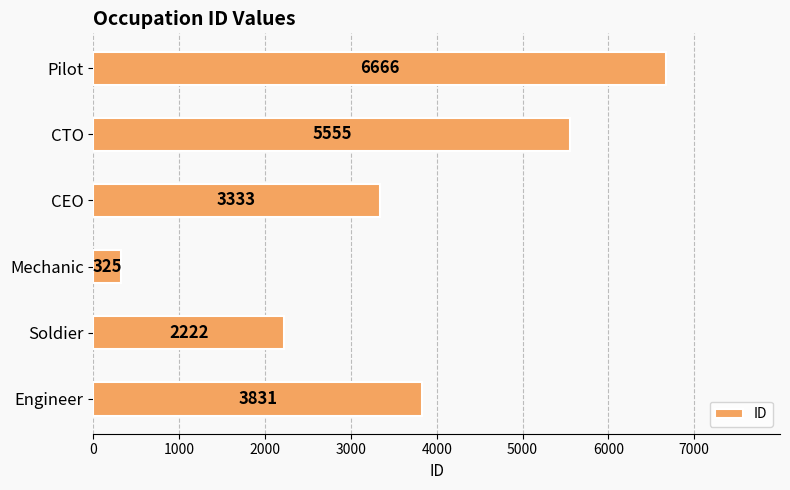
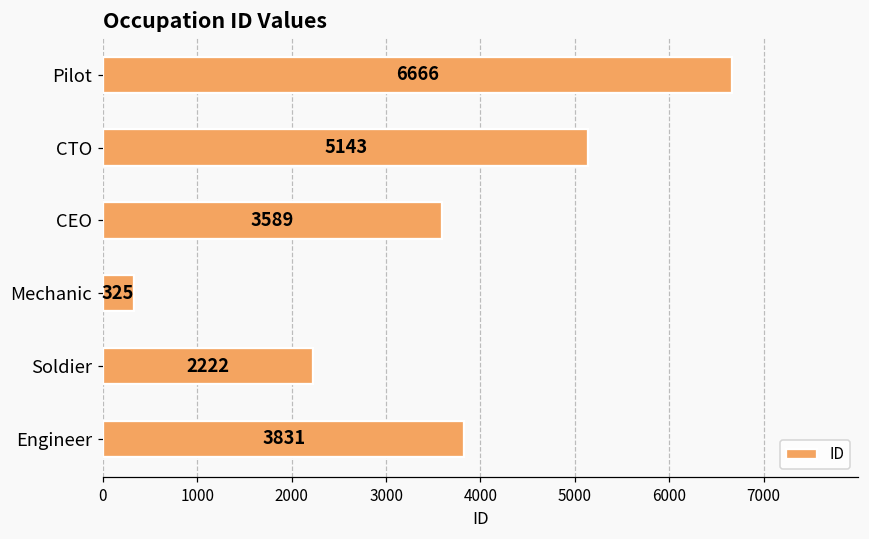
CTO: 5555 -> 5143
CEO: 3333 -> 3589
